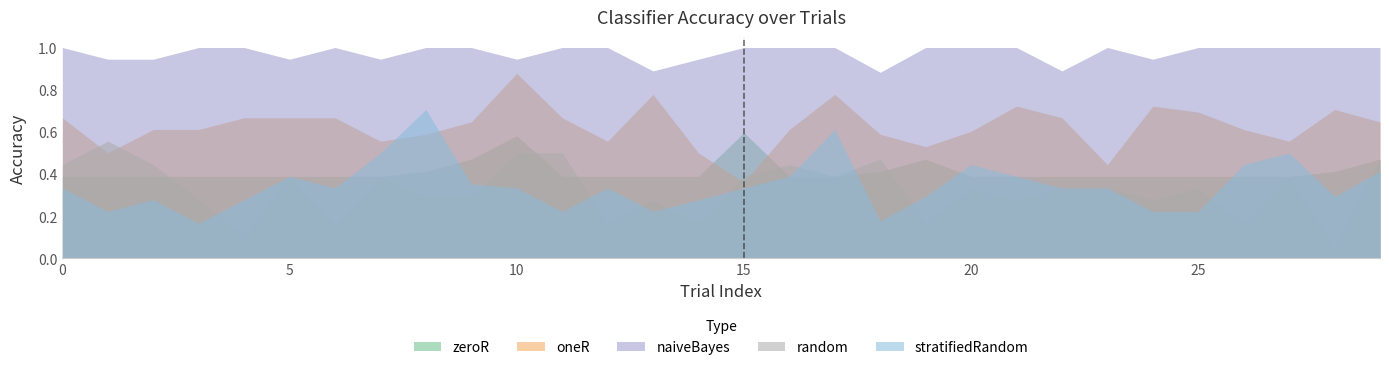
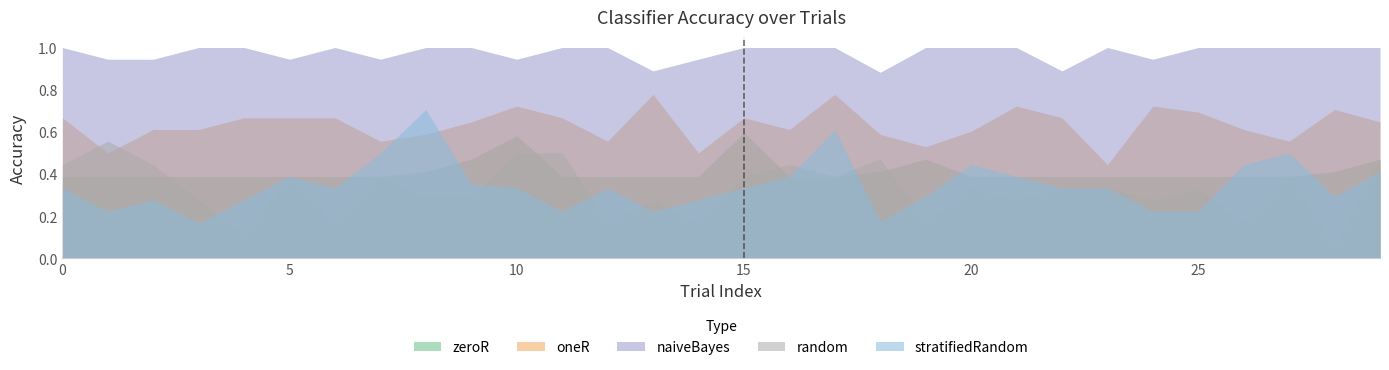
oneR, 10: 0.88 -> 0.72
oneR, 15: 0.36 -> 0.67
